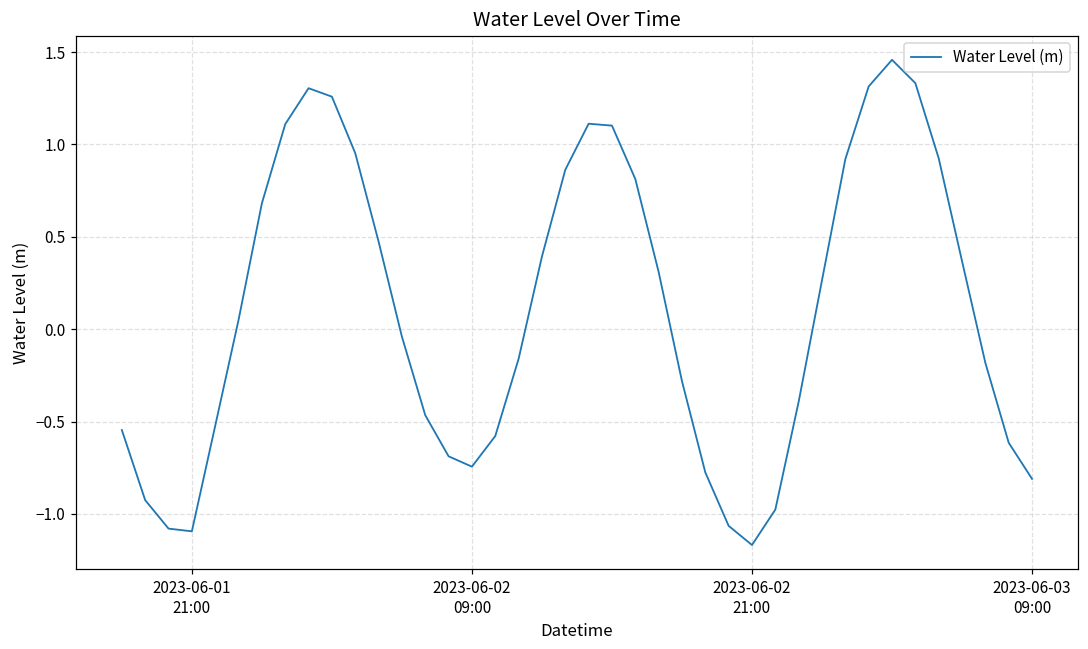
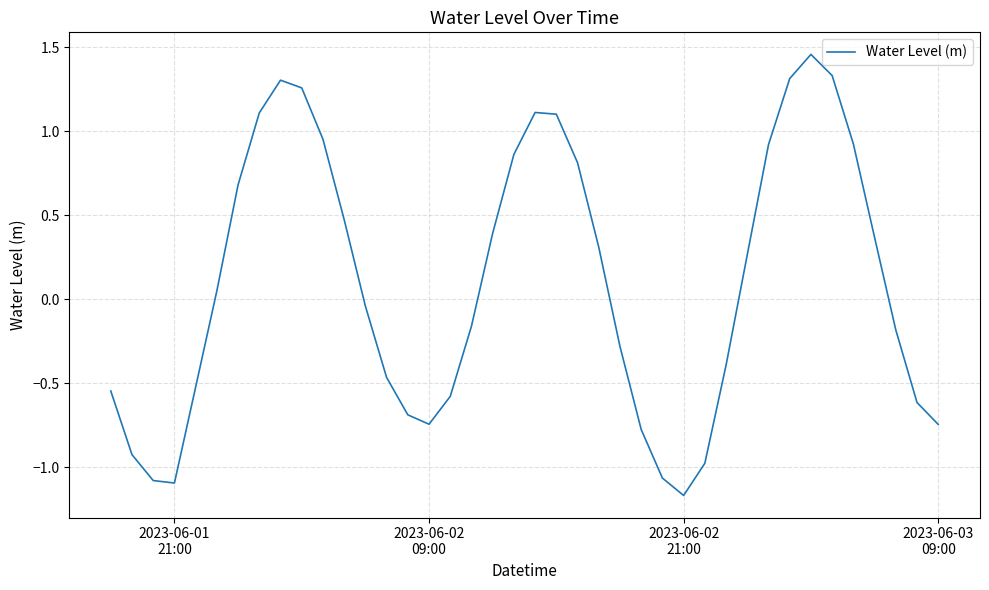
2023-06-03 09:00: -0.81 -> -0.75
